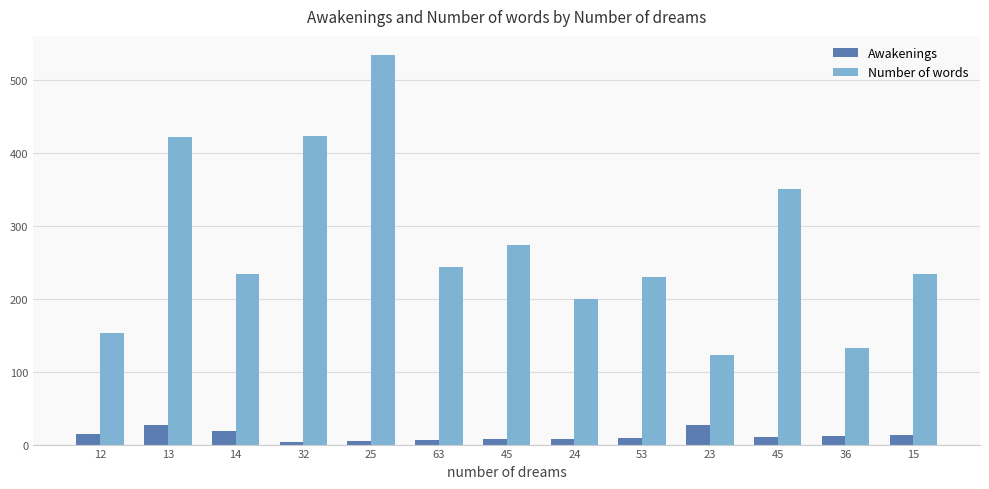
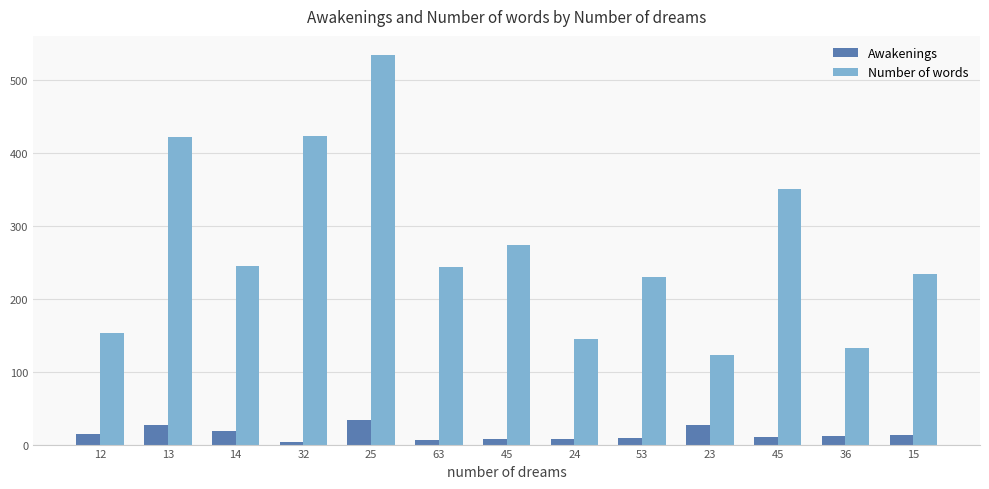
Number of words, 14: 230 -> 250
Awakenings, 25: 10 -> 30
Number of words, 24: 200 -> 150
